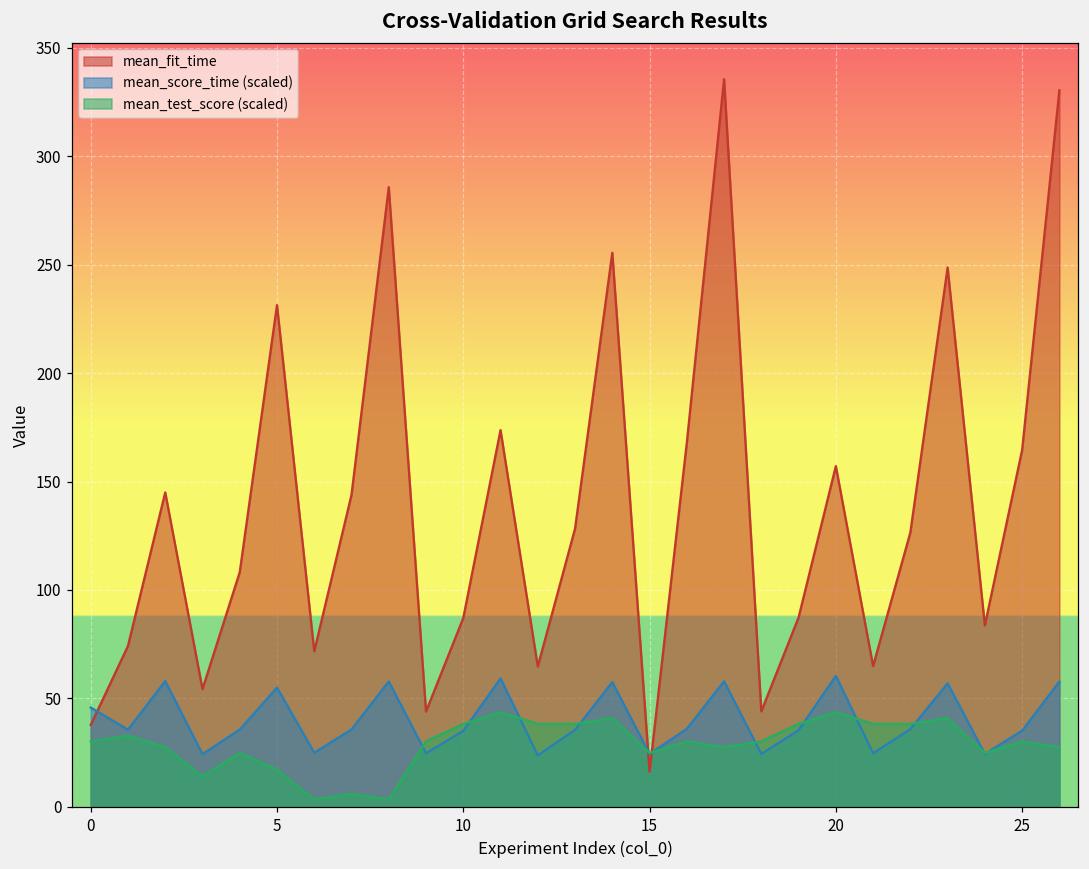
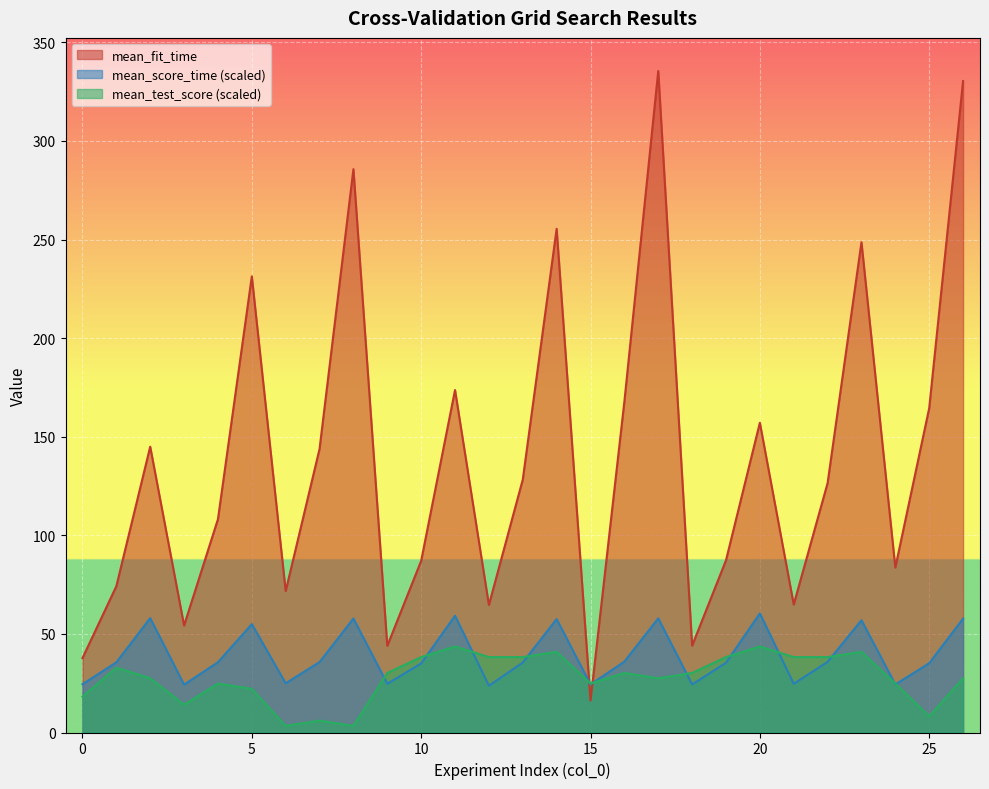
mean_score_time (scaled), 0: 46 -> 24
mean_test_score (scaled), 0: 30 -> 18
mean_test_score (scaled), 5: 17 -> 22
mean_test_score (scaled), 25: 30 -> 8
